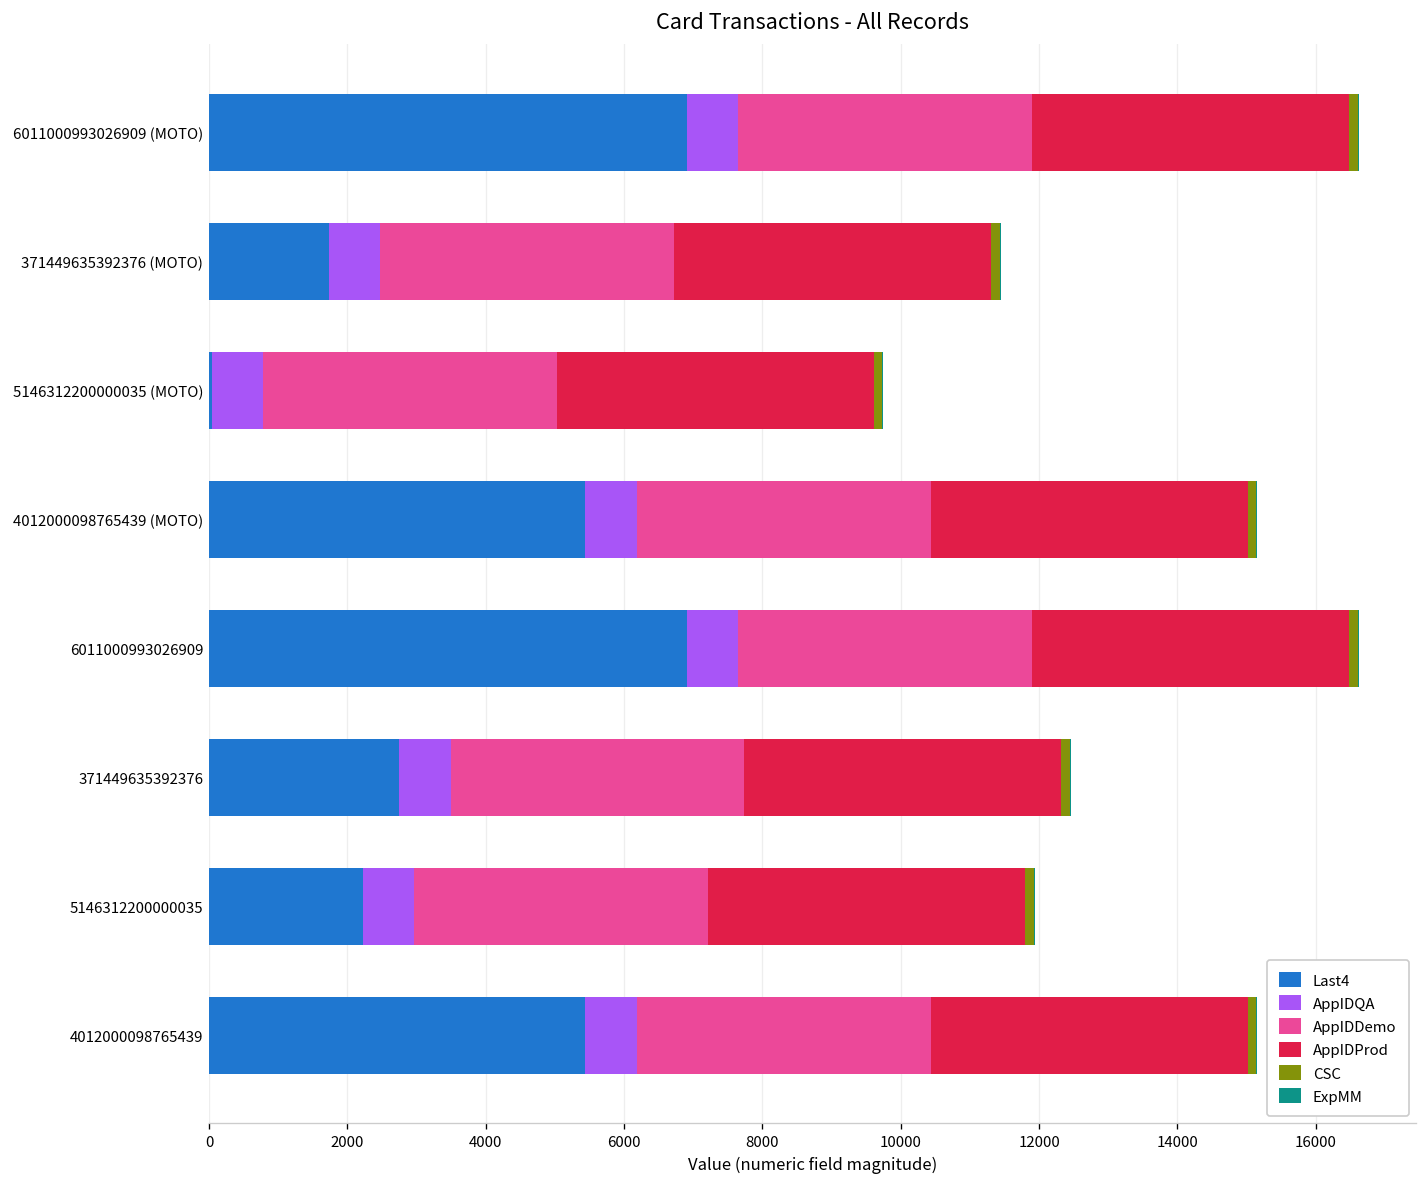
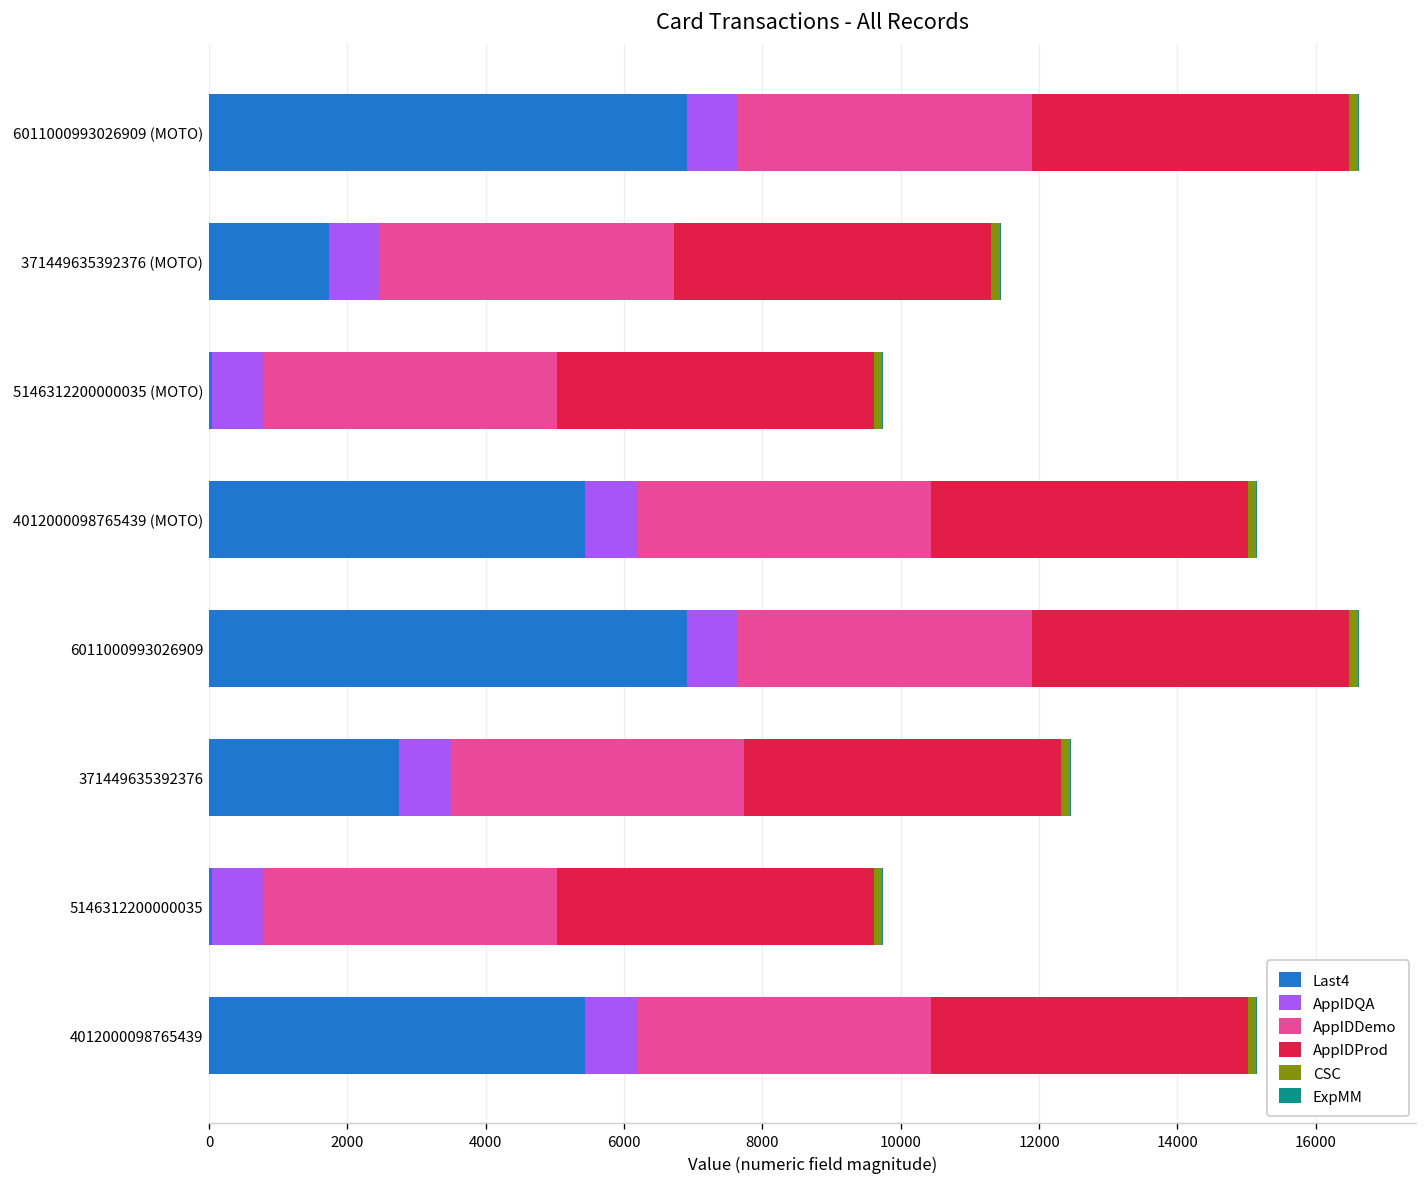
Last4, 5146312200000035: 2200 -> 0
